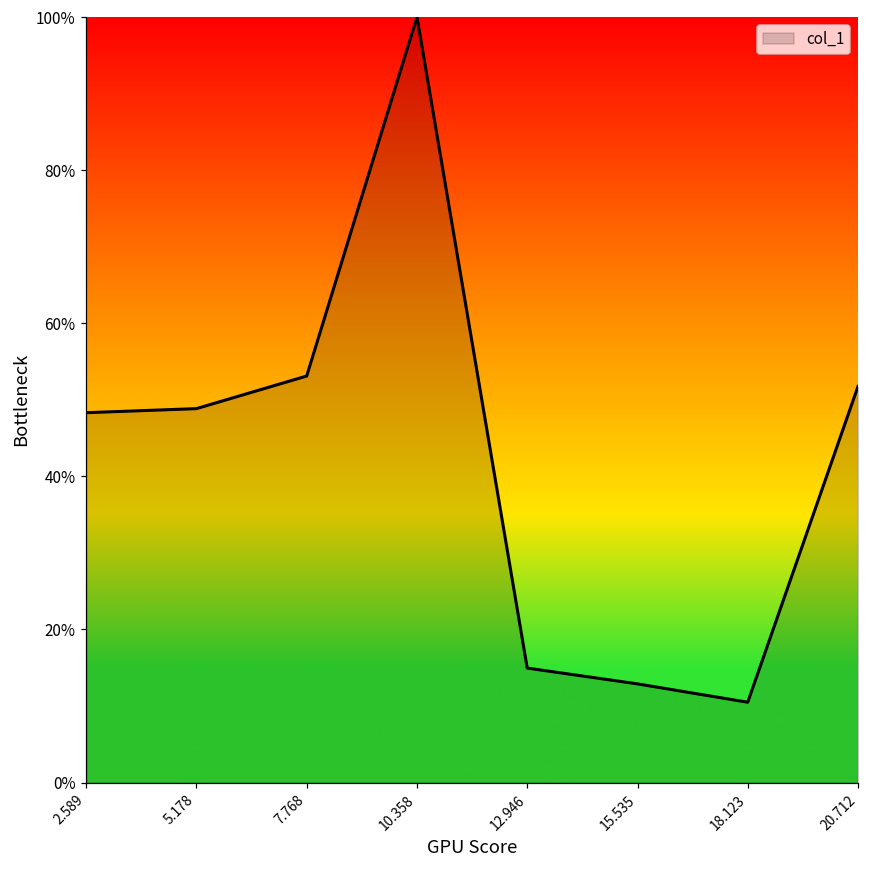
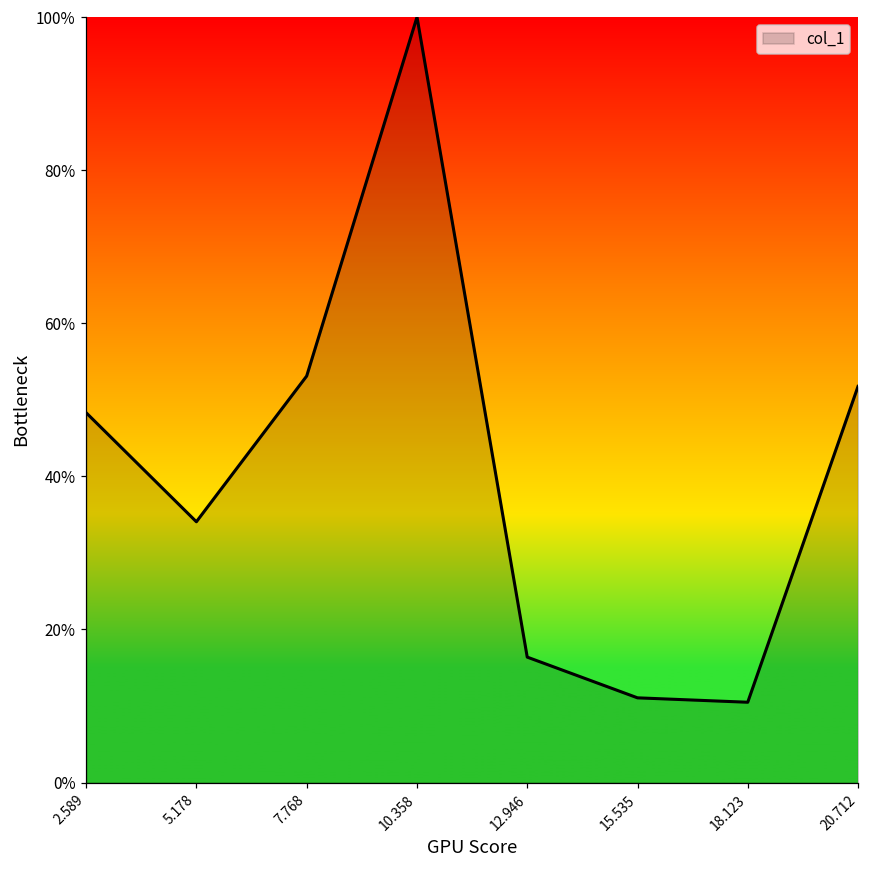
5.178: 49% -> 34%
12.946: 15% -> 16%
15.535: 13% -> 11%
